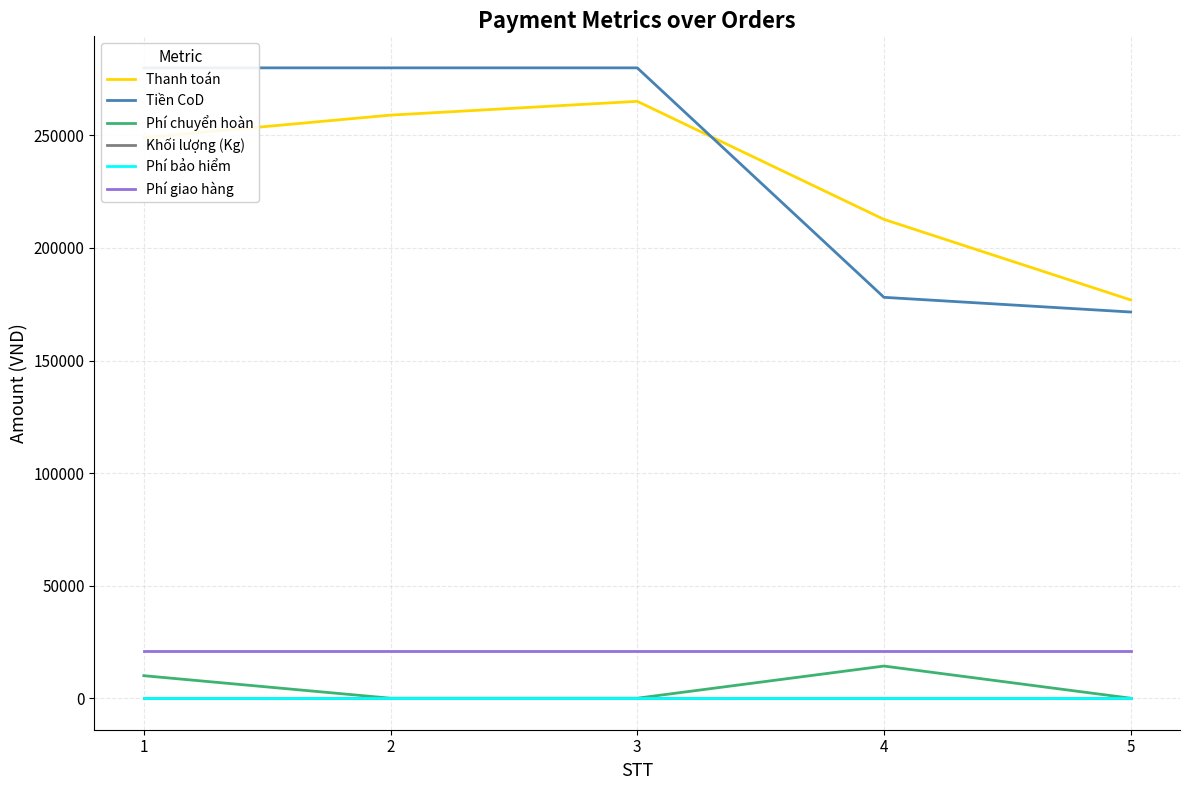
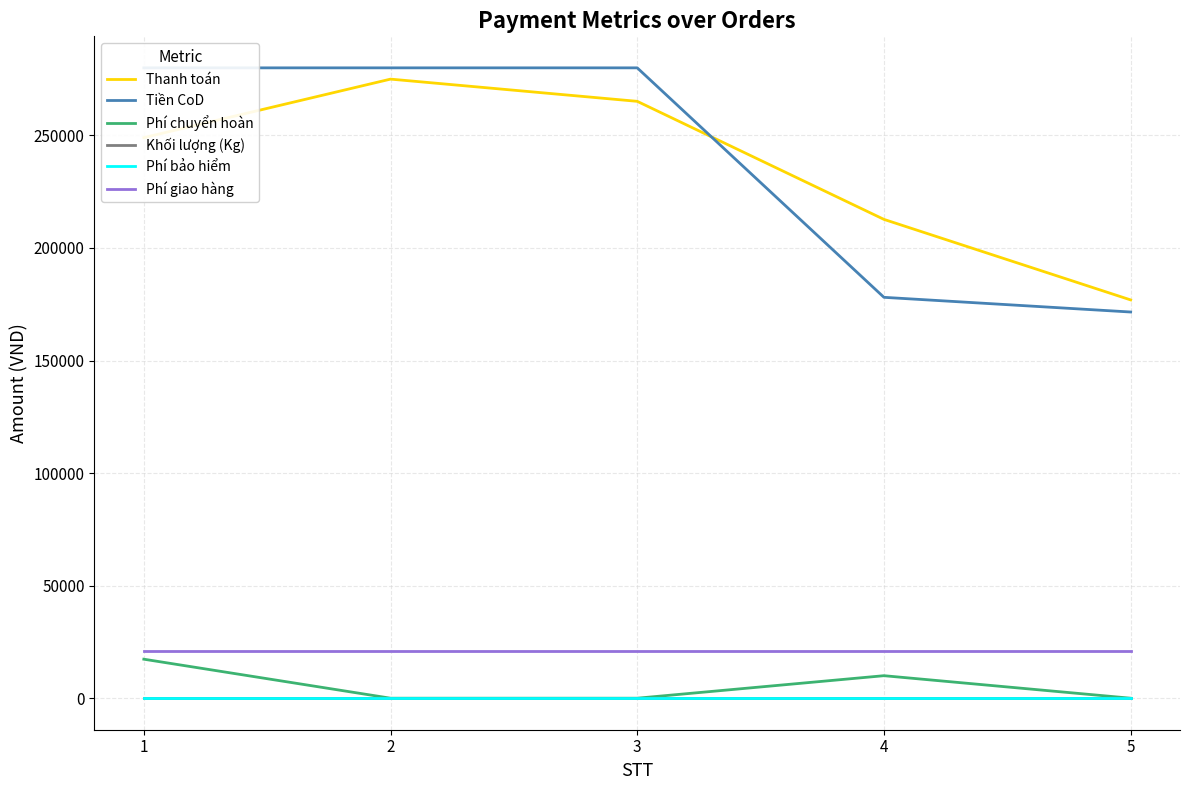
Phí chuyển hoàn, 1: 10000 -> 17000
Thanh toán, 2: 259000 -> 275000
Phí chuyển hoàn, 4: 14000 -> 10000
